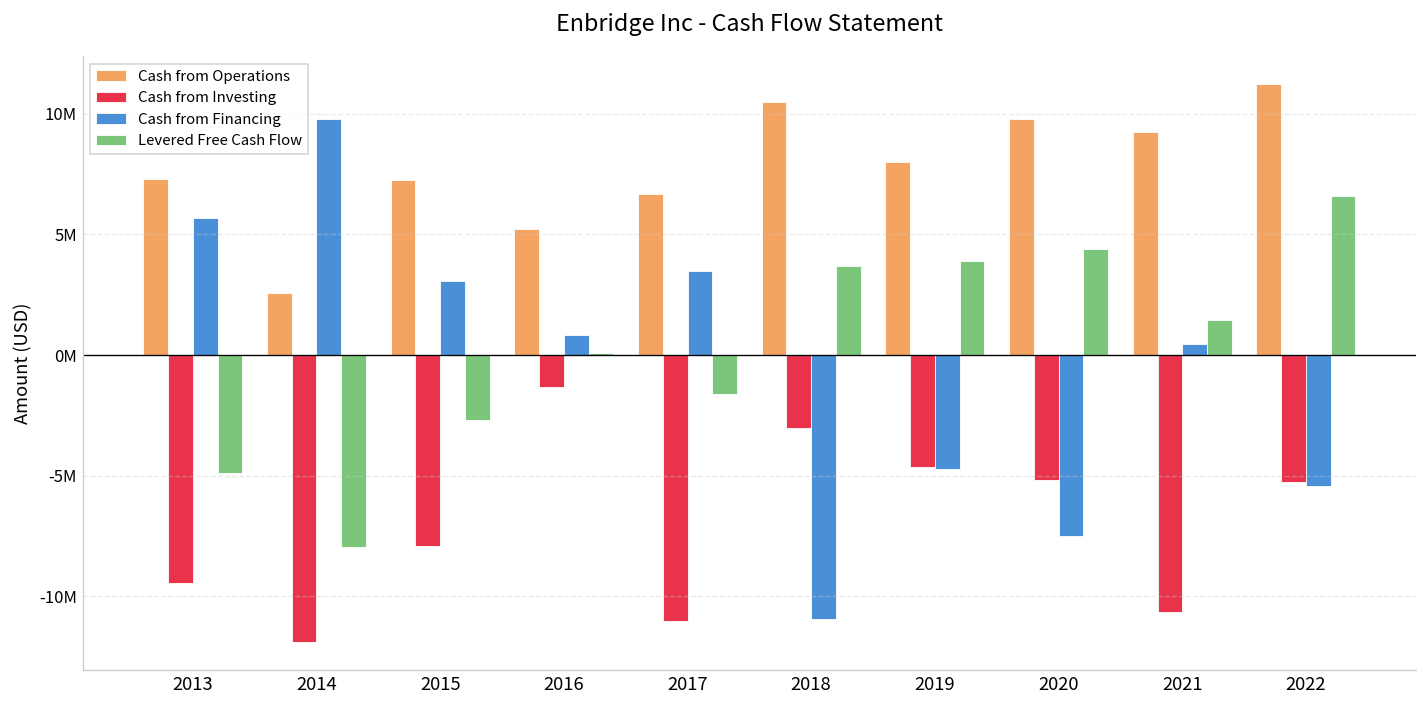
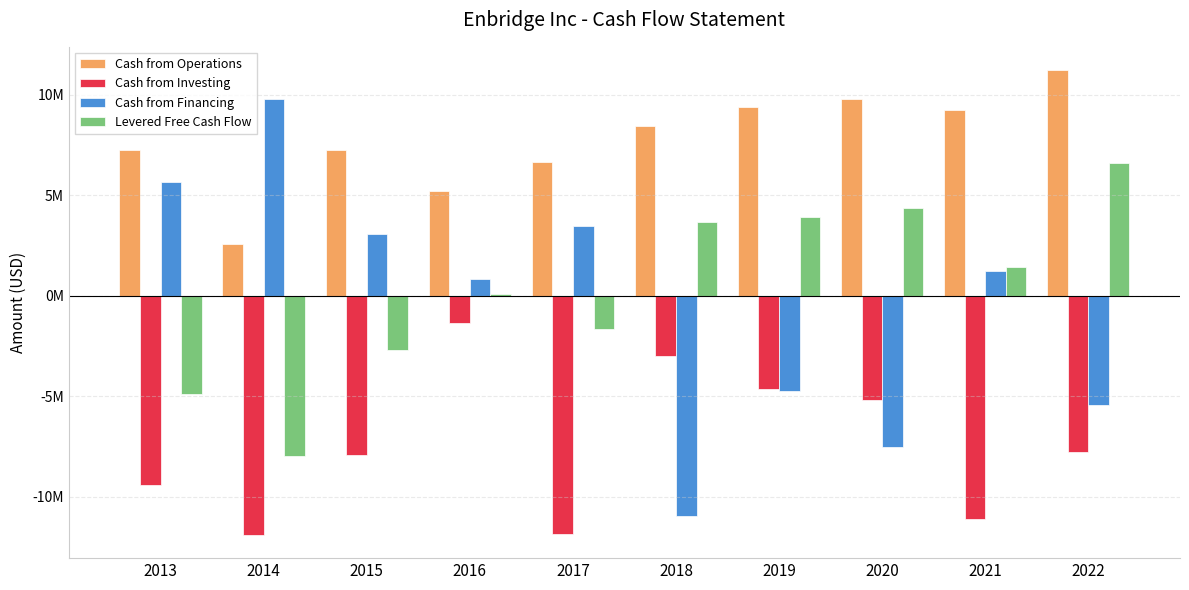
Cash from Investing, 2017: -11000000 -> -11800000
Cash from Operations, 2018: 10500000 -> 8500000
Cash from Operations, 2019: 8000000 -> 9400000
Cash from Investing, 2021: -10700000 -> -11100000
Cash from Financing, 2021: 400000 -> 1200000
Cash from Investing, 2022: -5300000 -> -7800000
